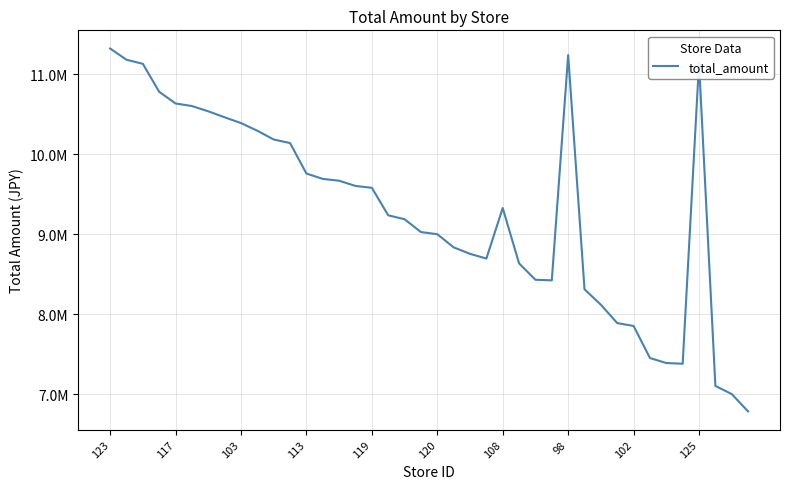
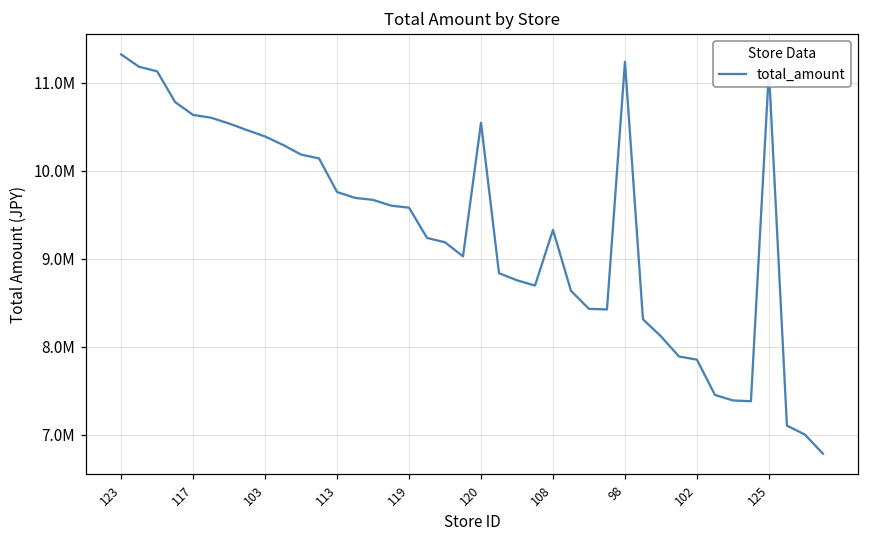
120: 9000000 -> 10500000
